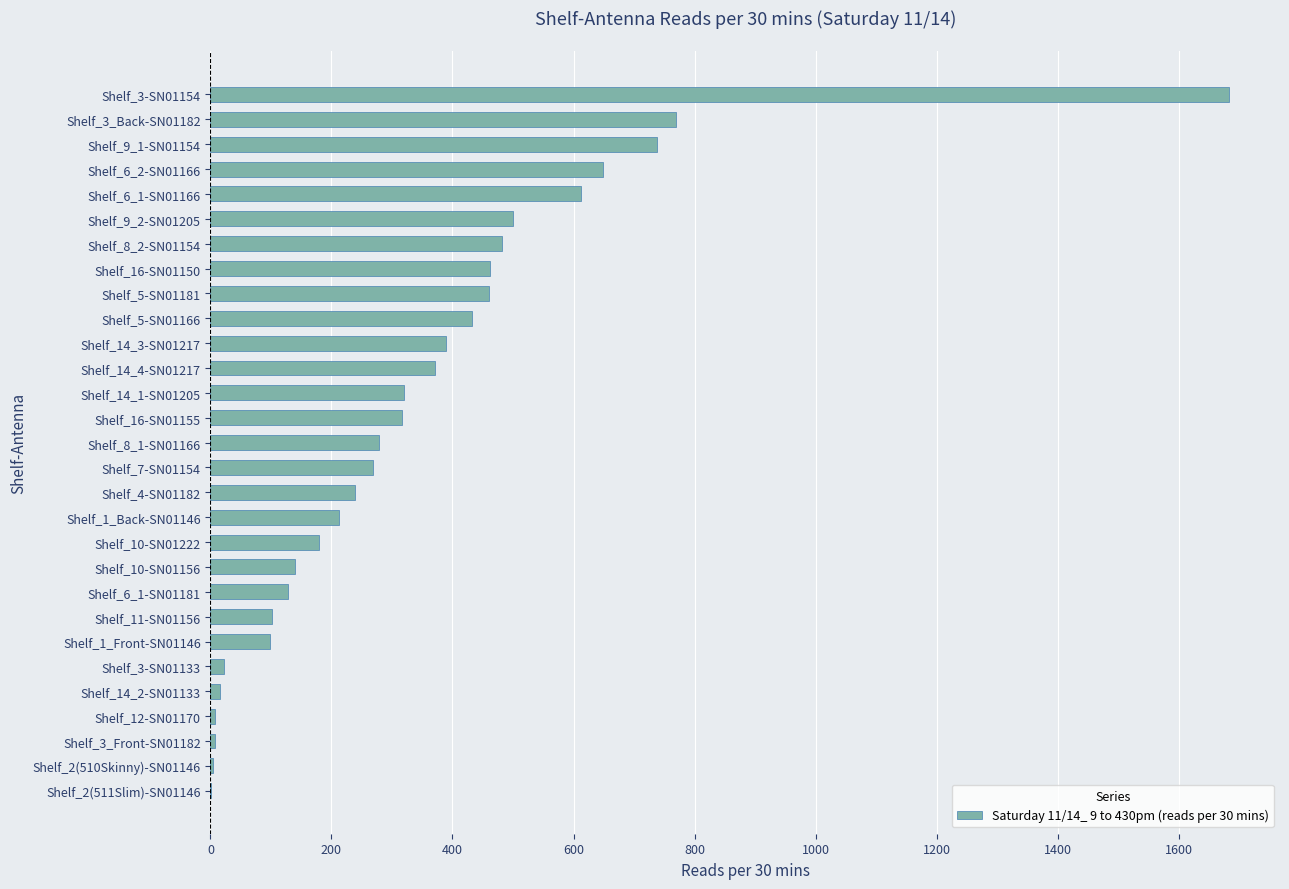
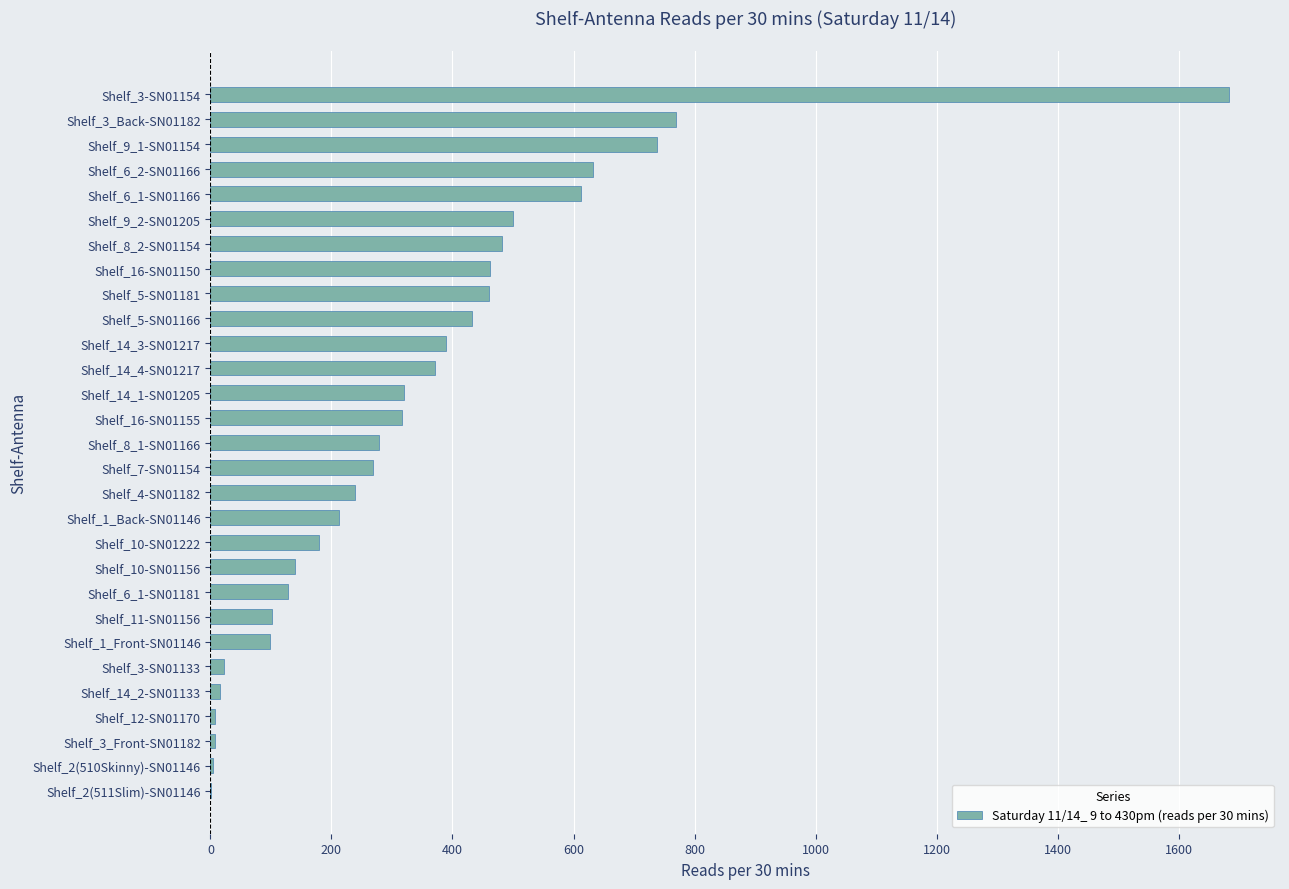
Shelf_6_2-SN01166: 650 -> 630
